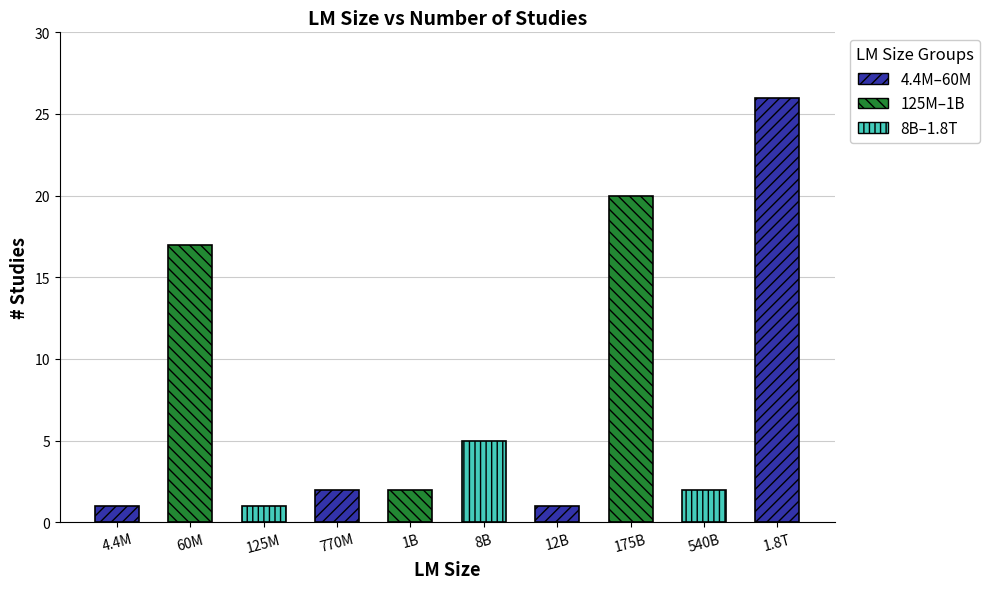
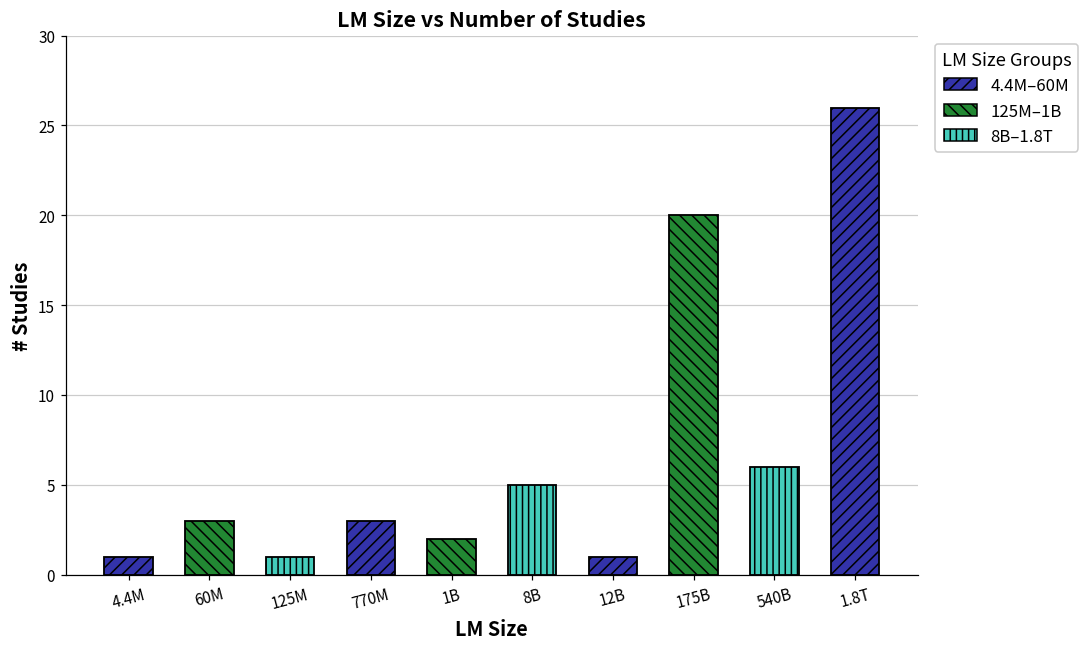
60M: 17 -> 3
770M: 2 -> 3
540B: 2 -> 6
